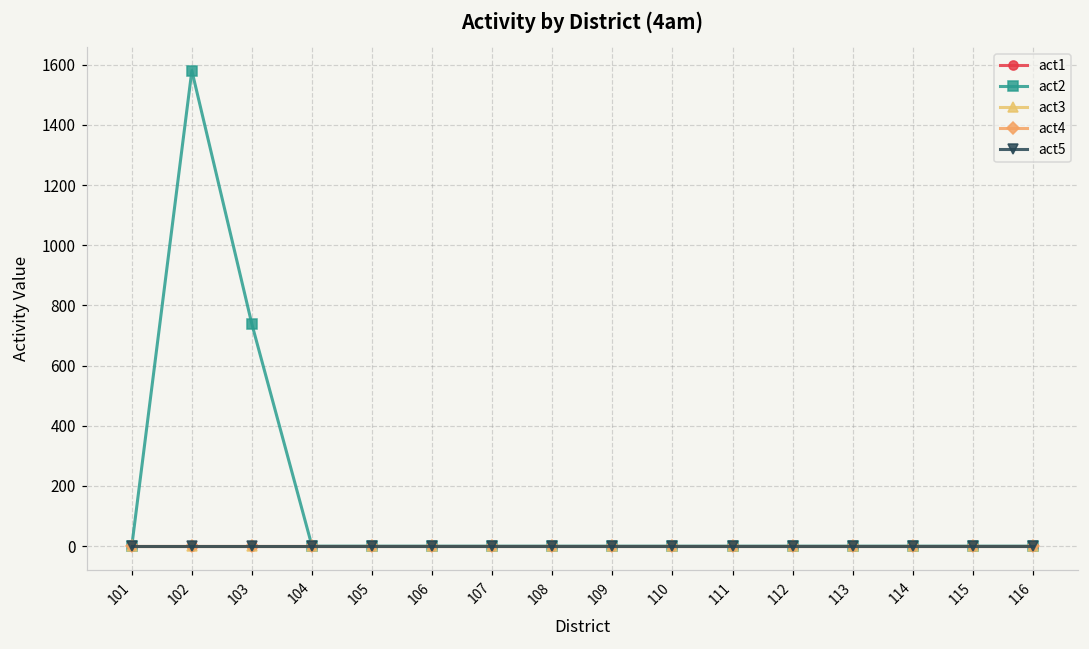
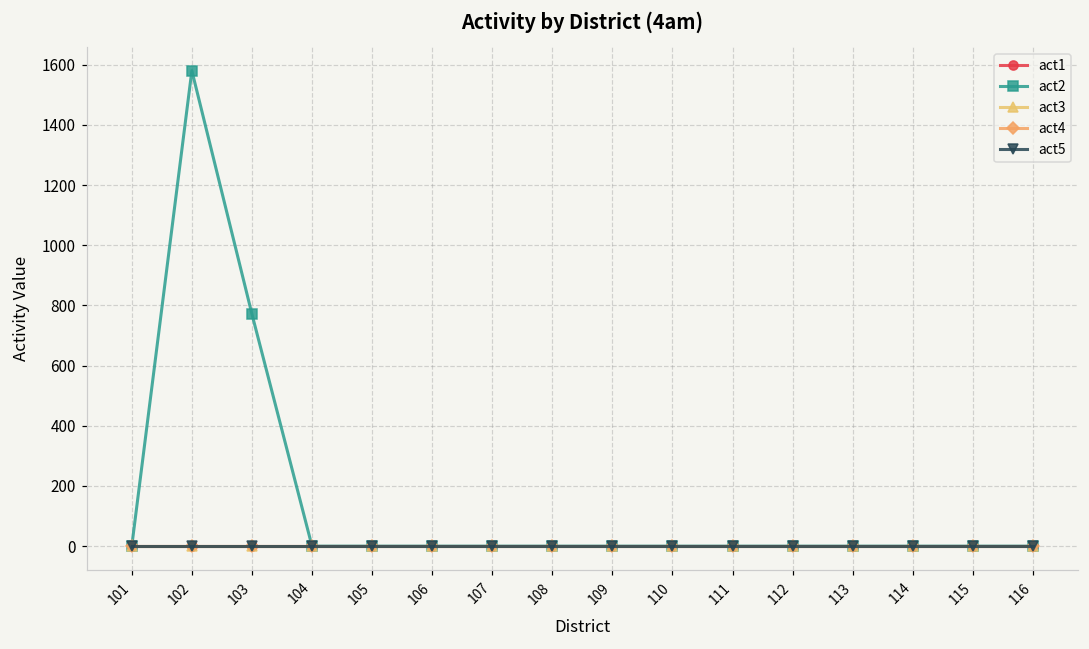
act2, 103: 740 -> 770
